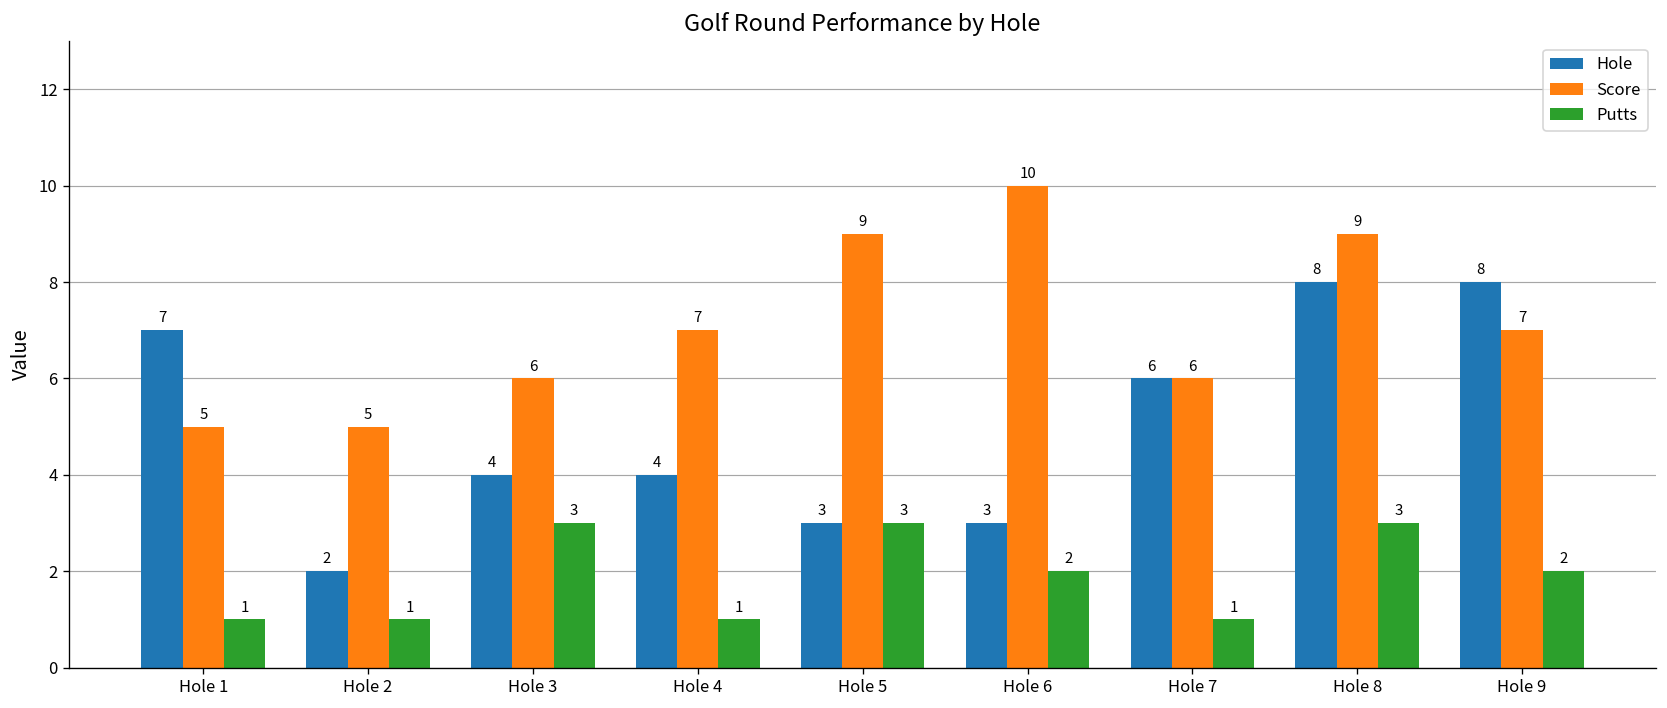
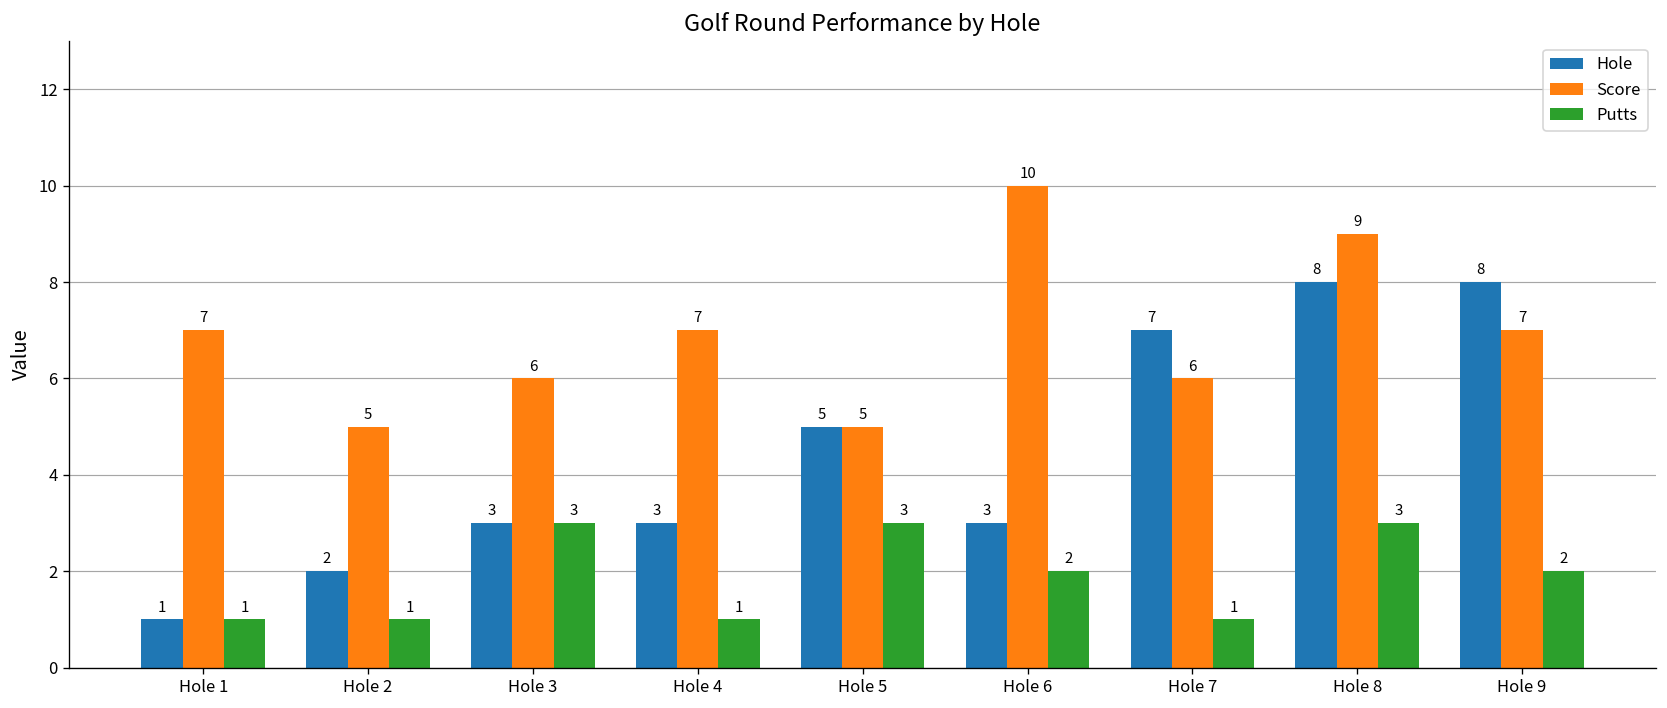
Hole, Hole 1: 7 -> 1
Score, Hole 1: 5 -> 7
Hole, Hole 3: 4 -> 3
Hole, Hole 4: 4 -> 3
Hole, Hole 5: 3 -> 5
Score, Hole 5: 9 -> 5
Hole, Hole 7: 6 -> 7
